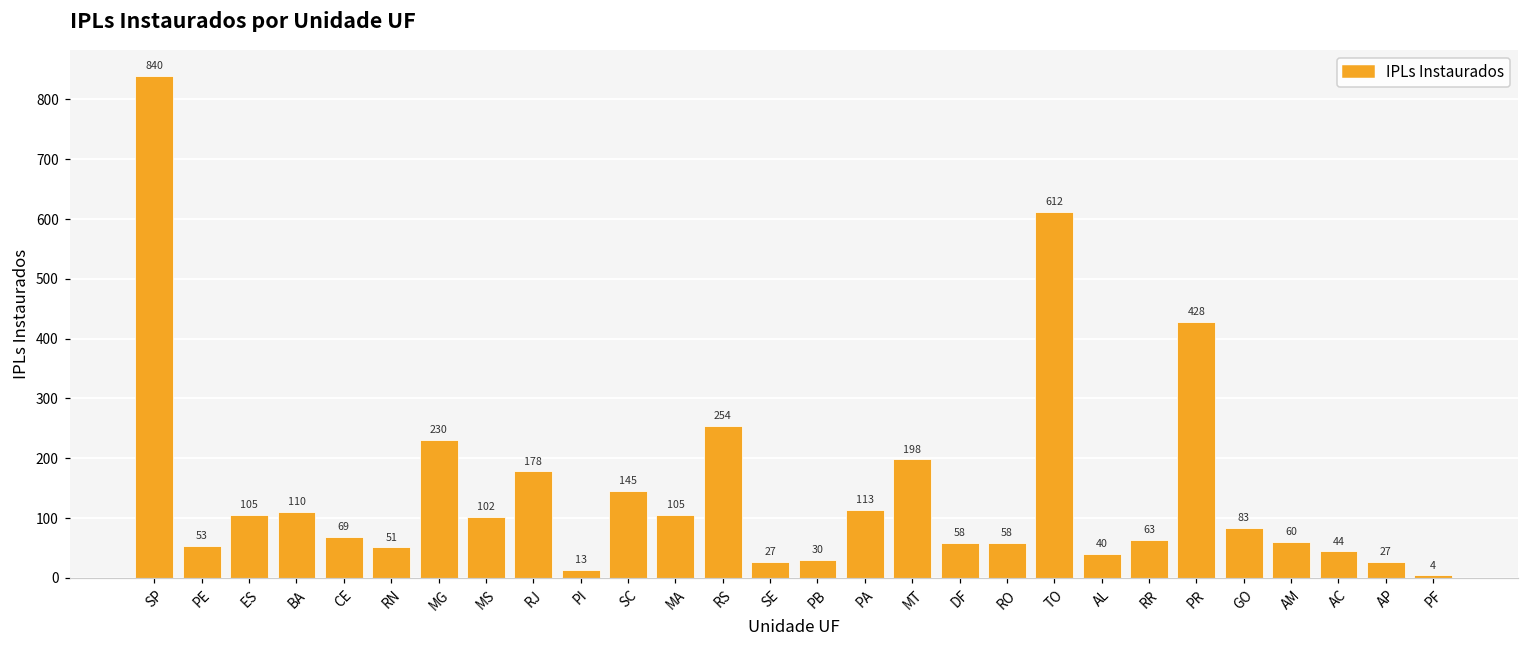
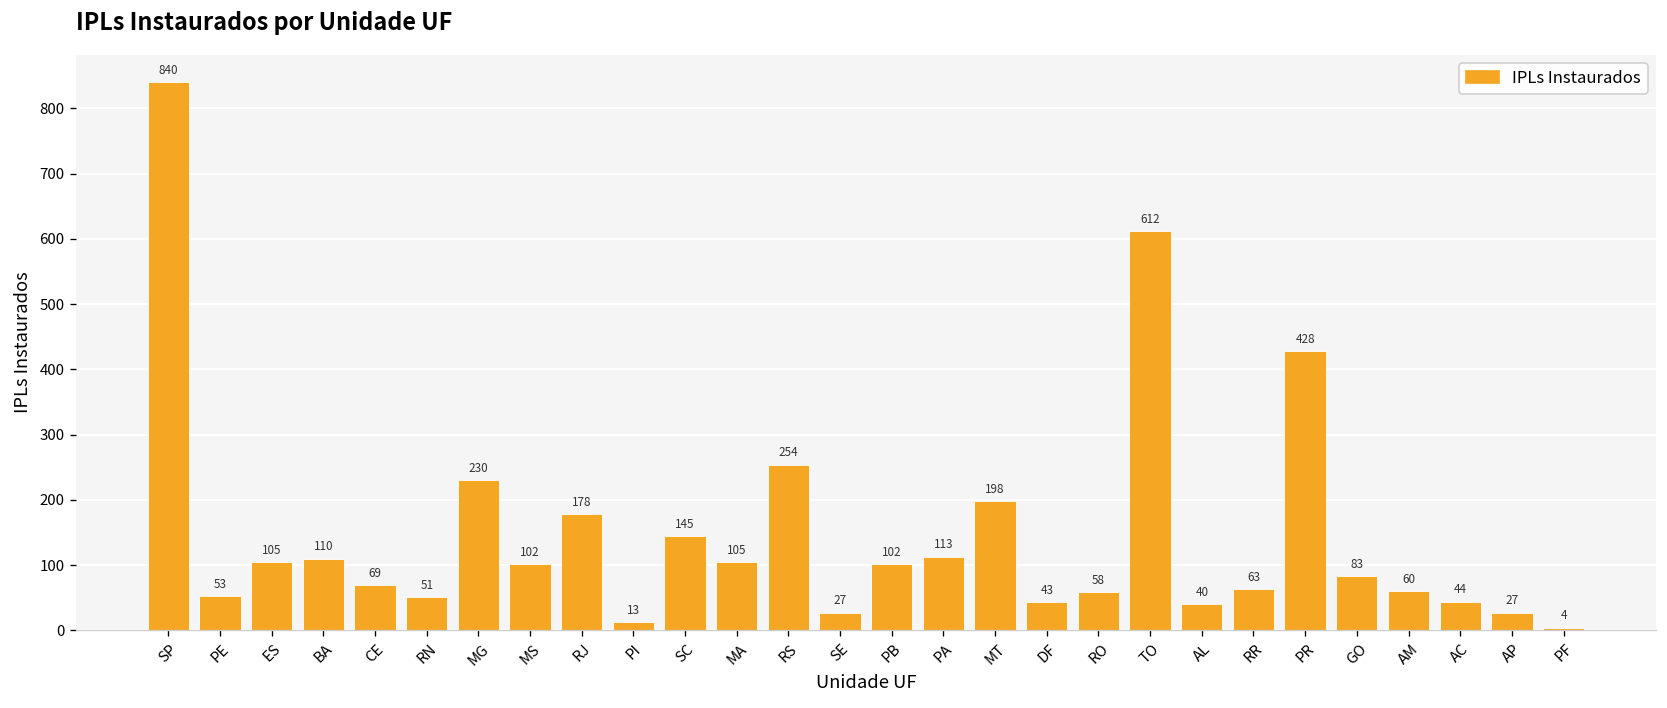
PB: 30 -> 102
DF: 58 -> 43
